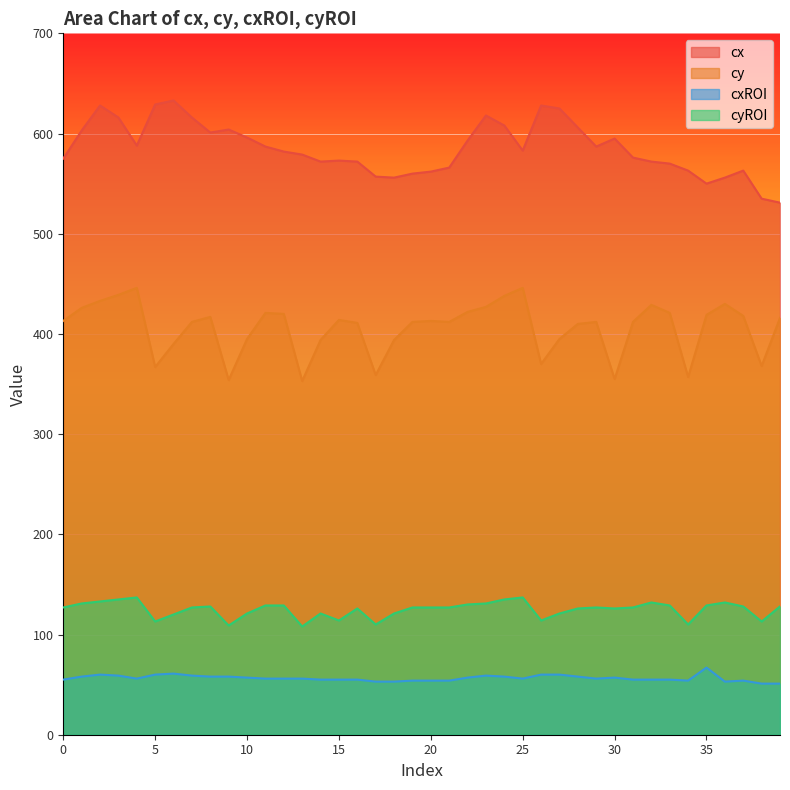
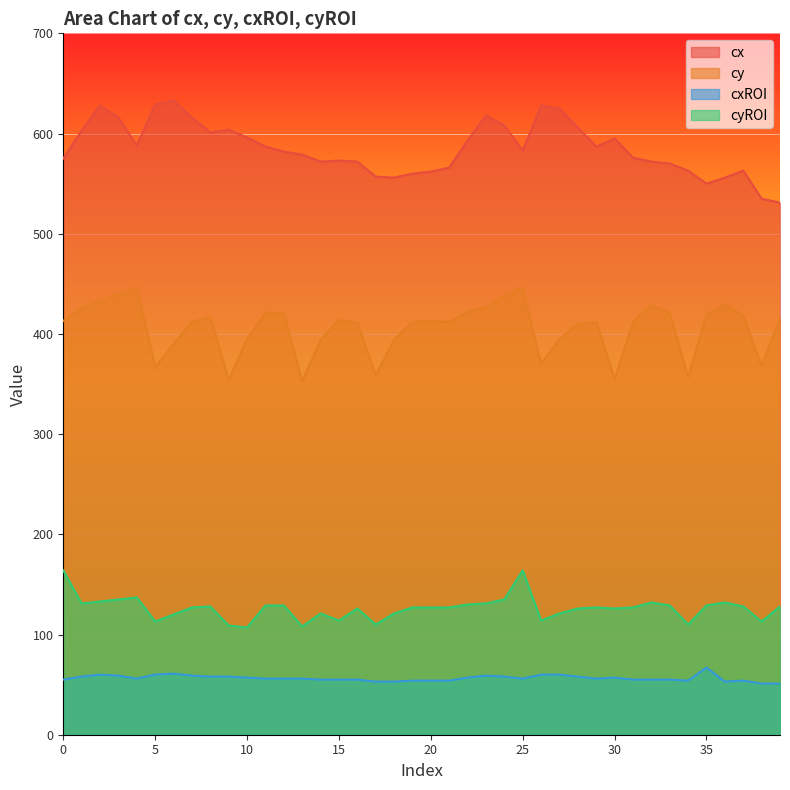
cyROI, 0: 127 -> 164
cyROI, 10: 121 -> 107
cyROI, 25: 137 -> 164
